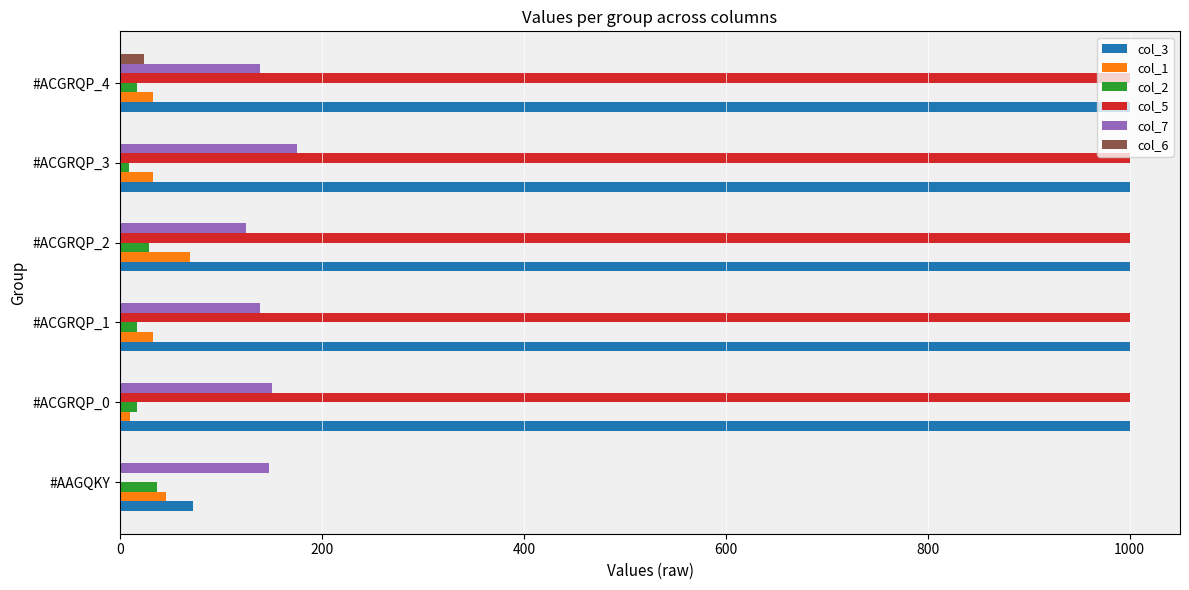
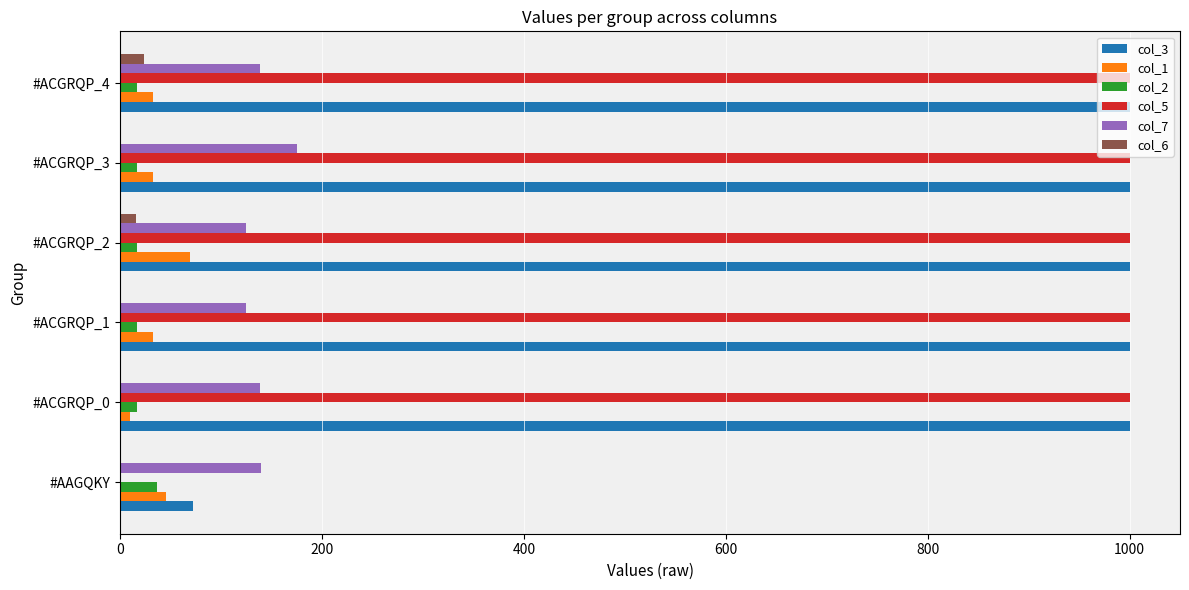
col_2, #ACGRQP_3: 9 -> 17
col_6, #ACGRQP_2: 1 -> 16
col_2, #ACGRQP_2: 29 -> 17
col_7, #ACGRQP_1: 139 -> 125
col_7, #ACGRQP_0: 150 -> 139
col_7, #AAGQKY: 148 -> 140
